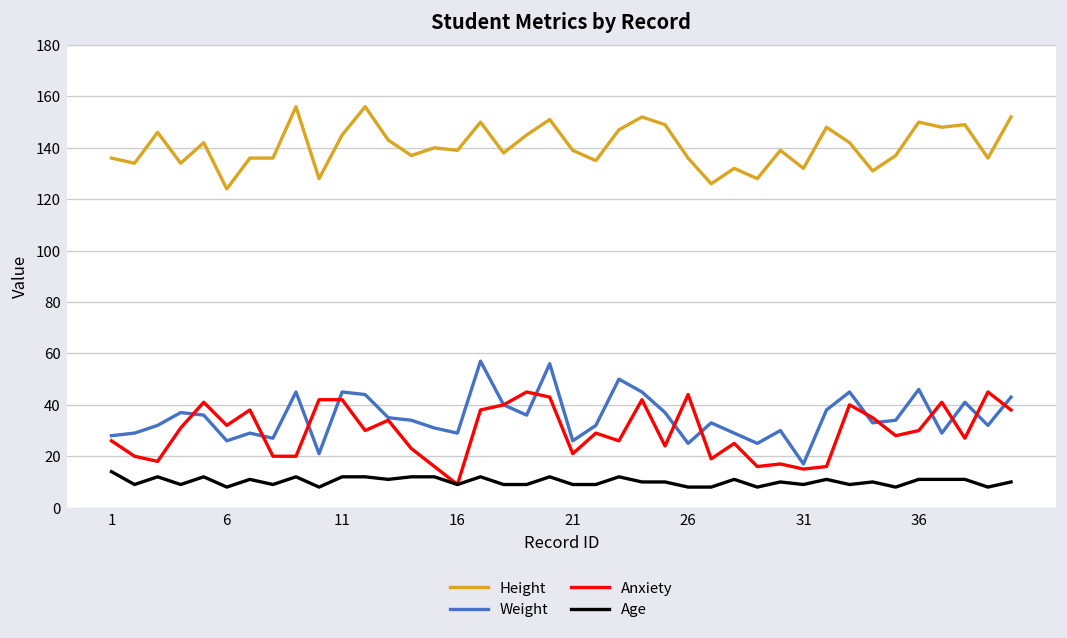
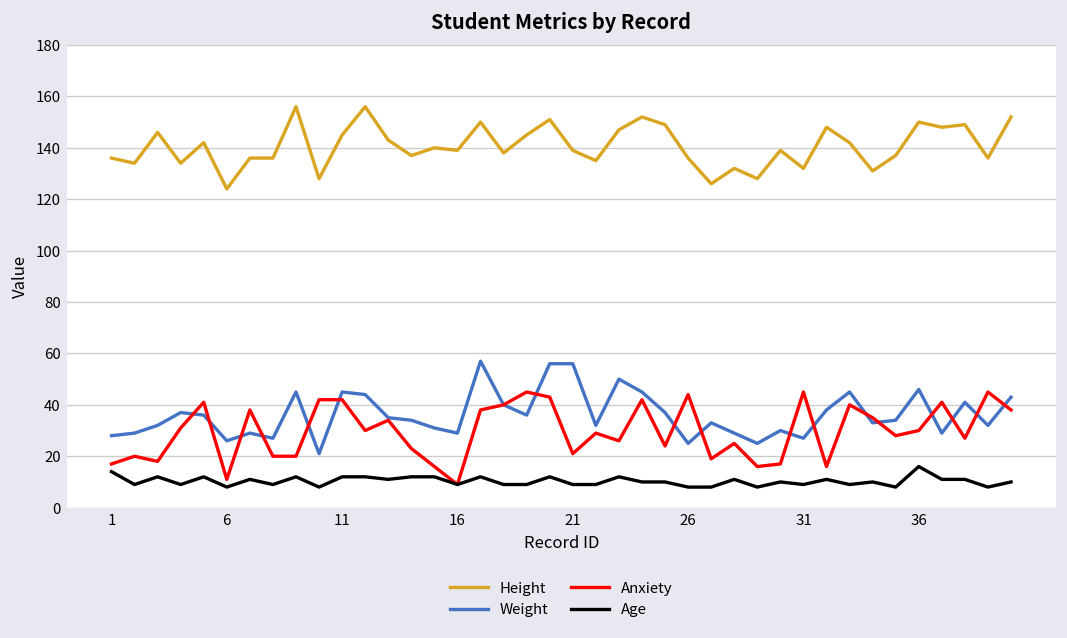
Anxiety, 1: 26 -> 17
Anxiety, 6: 32 -> 11
Weight, 21: 26 -> 56
Weight, 31: 17 -> 27
Anxiety, 31: 15 -> 45
Age, 36: 11 -> 16
